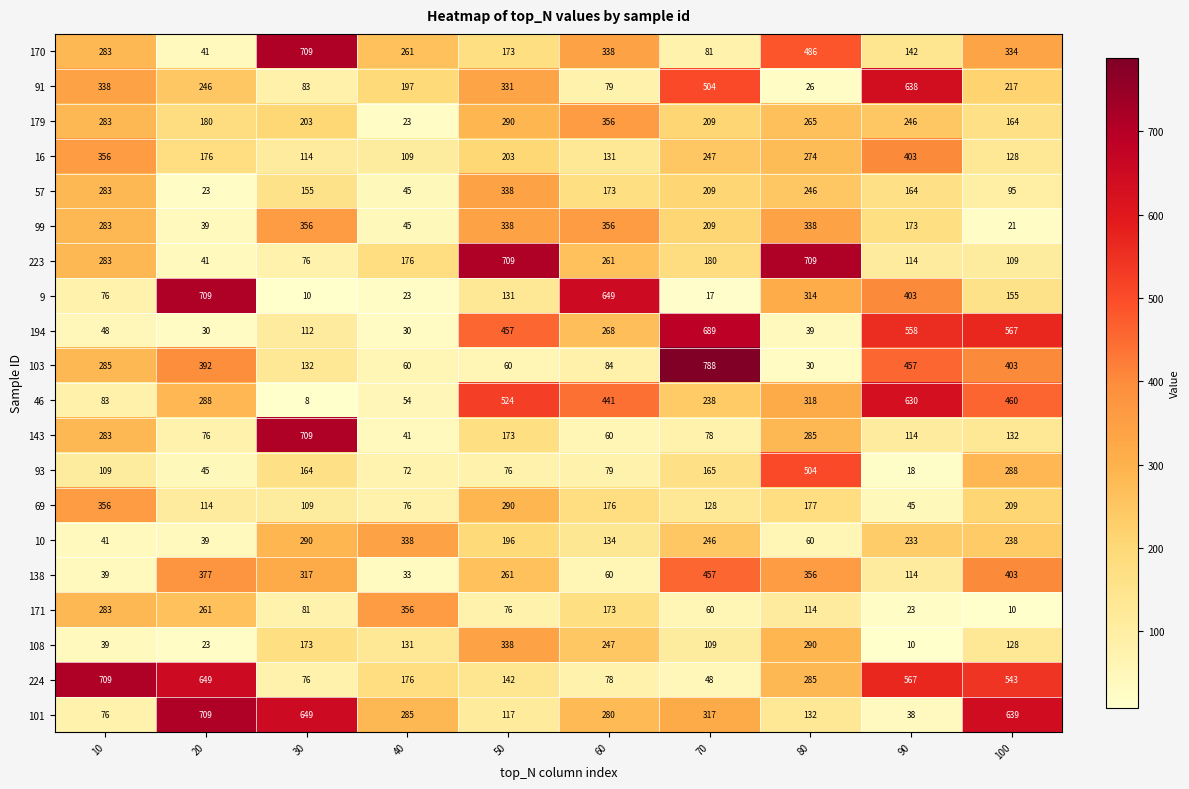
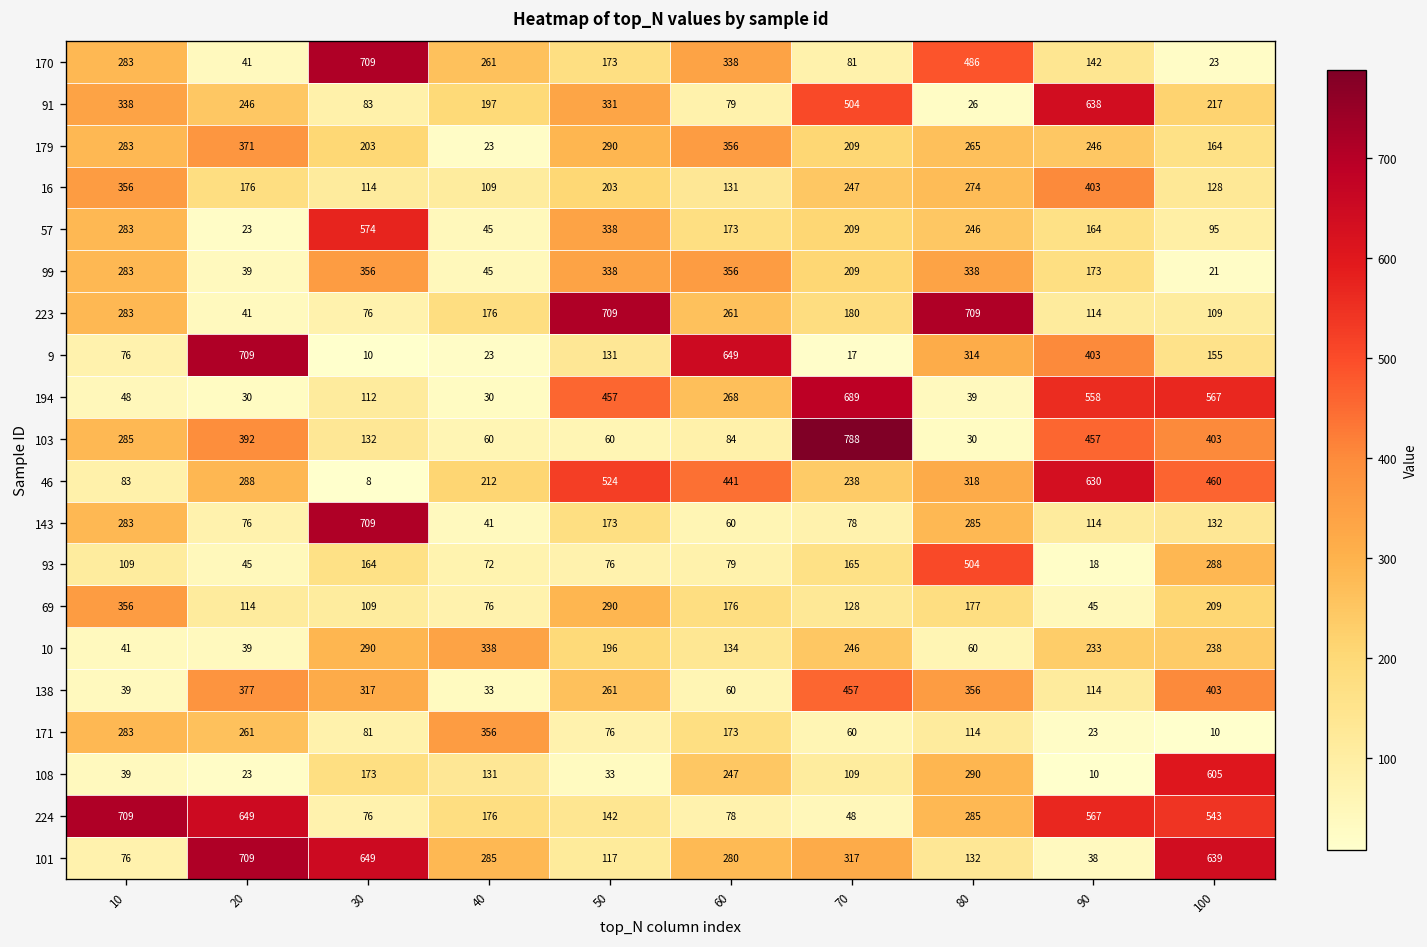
170, 100: 334 -> 23
179, 20: 180 -> 371
57, 30: 155 -> 574
46, 40: 54 -> 212
108, 50: 338 -> 33
108, 100: 128 -> 605
